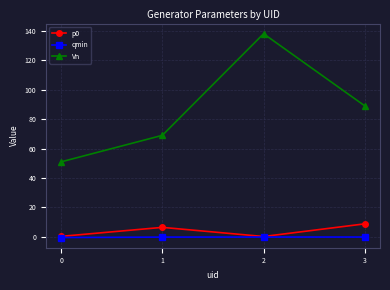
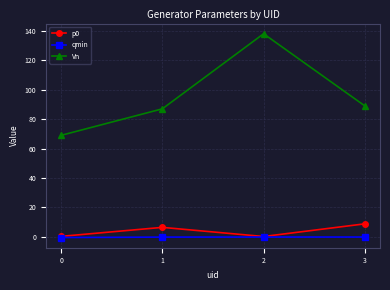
Vn, 0: 51 -> 69
Vn, 1: 69 -> 87
